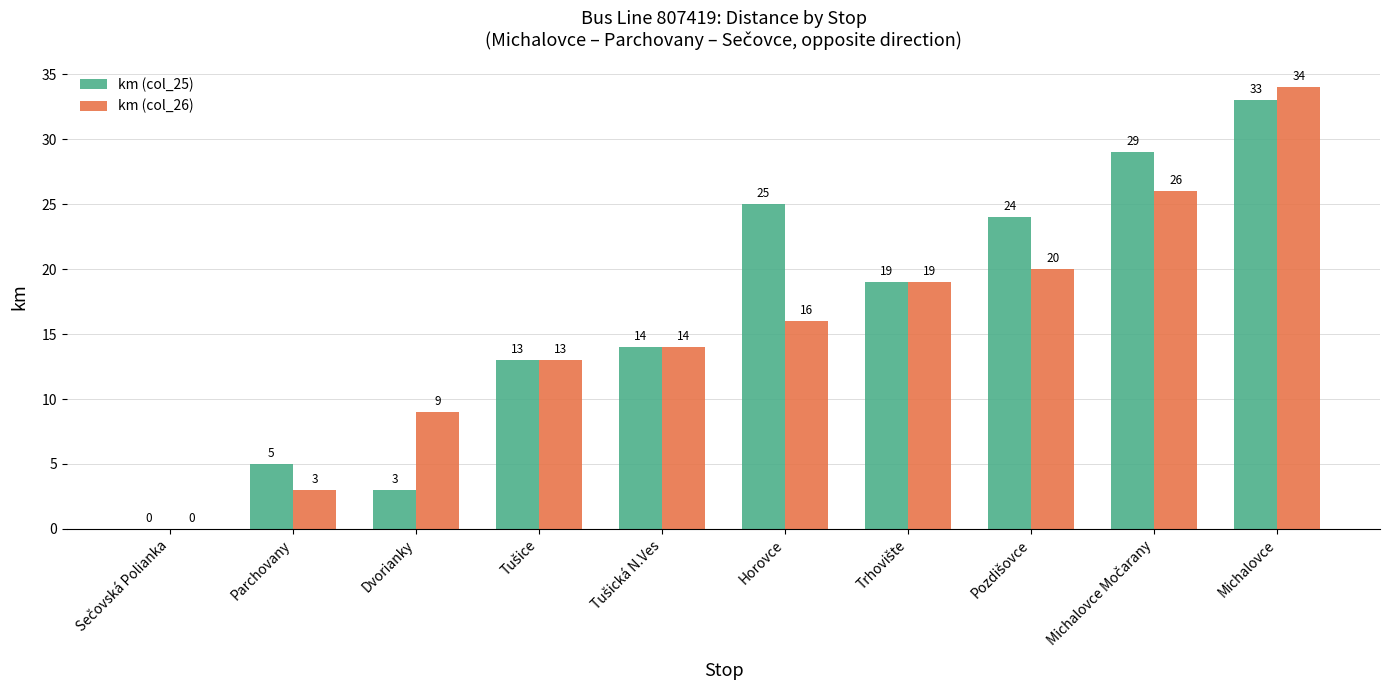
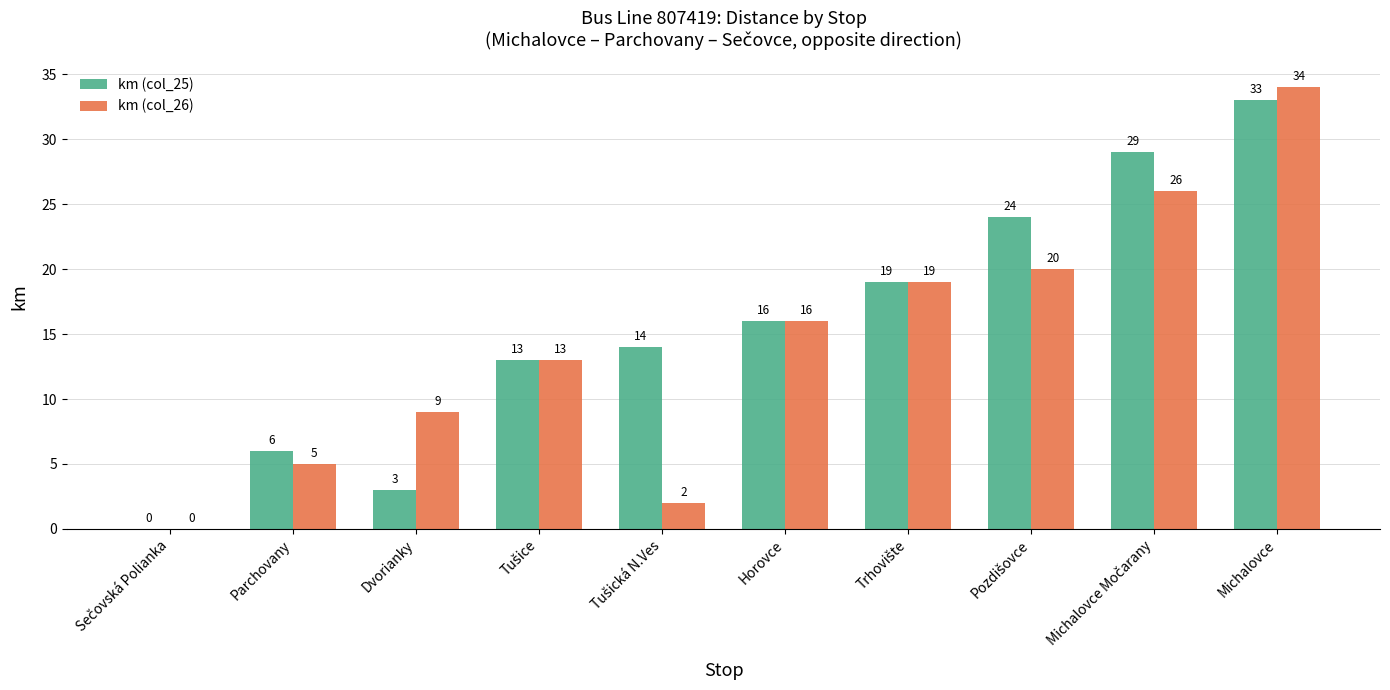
km (col_25), Parchovany: 5 -> 6
km (col_26), Parchovany: 3 -> 5
km (col_26), Tušická N.Ves: 14 -> 2
km (col_25), Horovce: 25 -> 16
